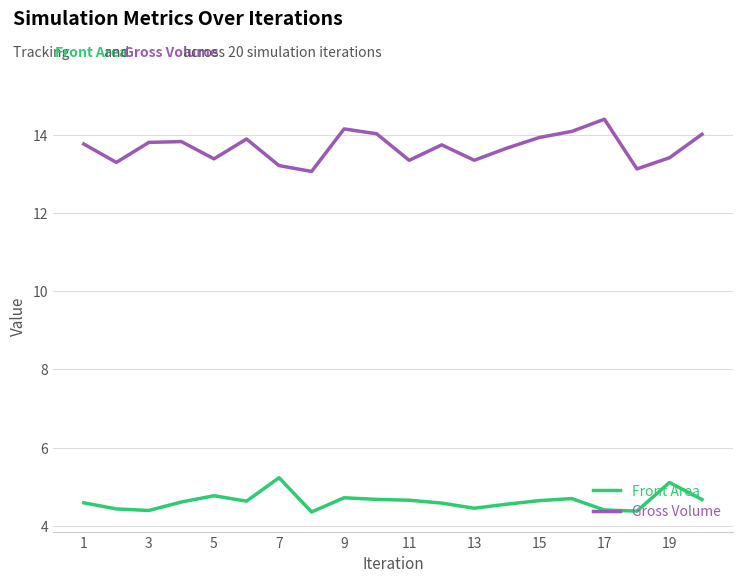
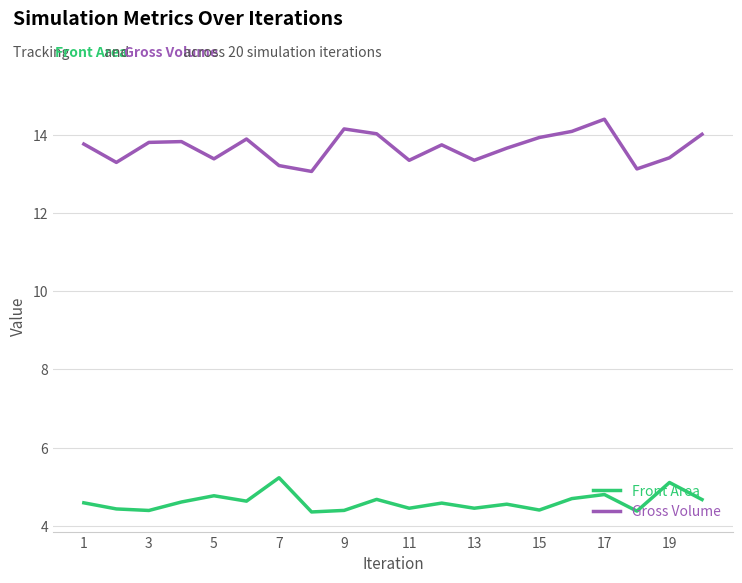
Front Area, 9: 4.7 -> 4.4
Front Area, 11: 4.7 -> 4.5
Front Area, 15: 4.6 -> 4.4
Front Area, 17: 4.4 -> 4.8
